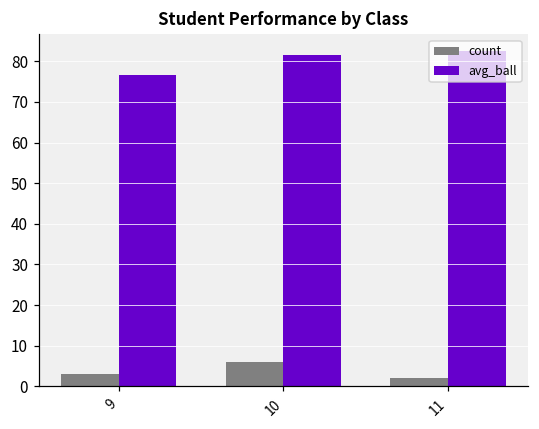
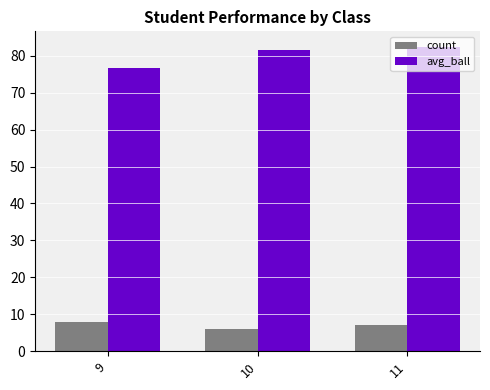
count, 9: 3 -> 8
count, 11: 2 -> 7
